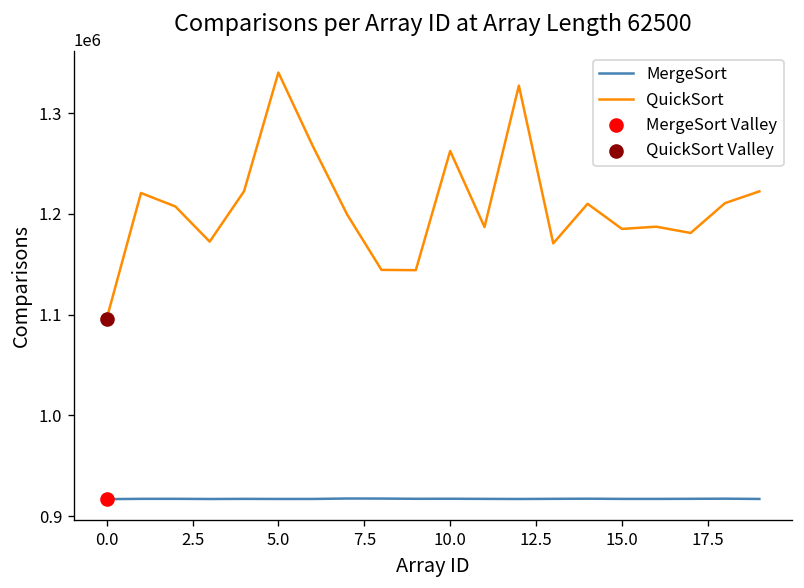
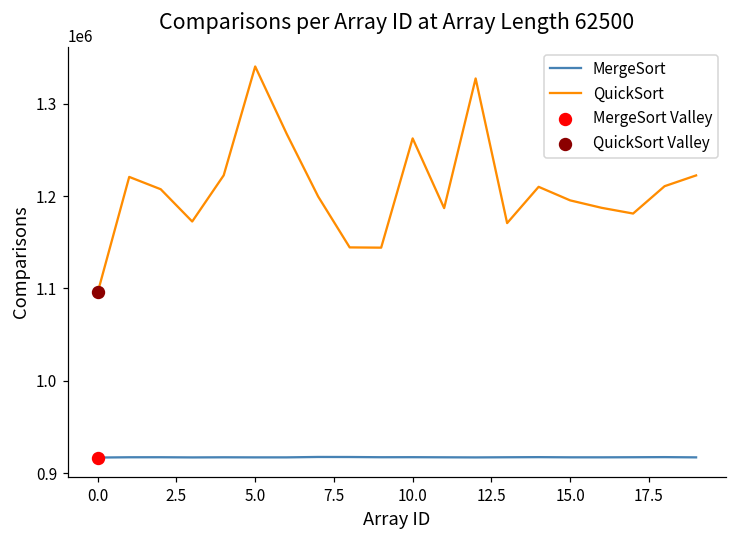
QuickSort, 15.0: 1190000 -> 1200000
